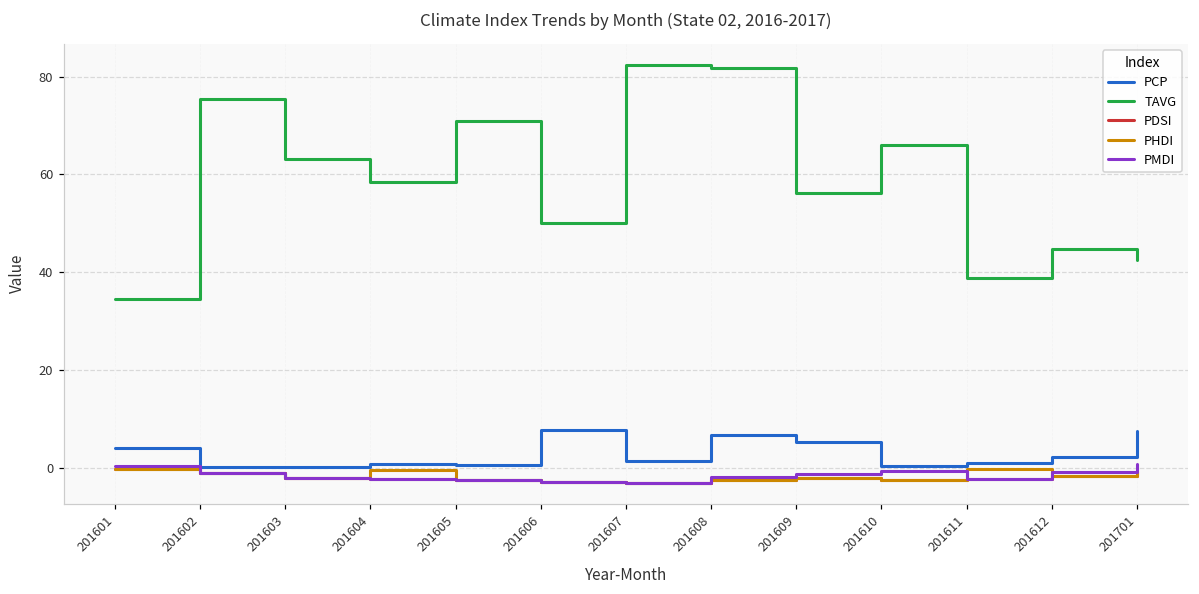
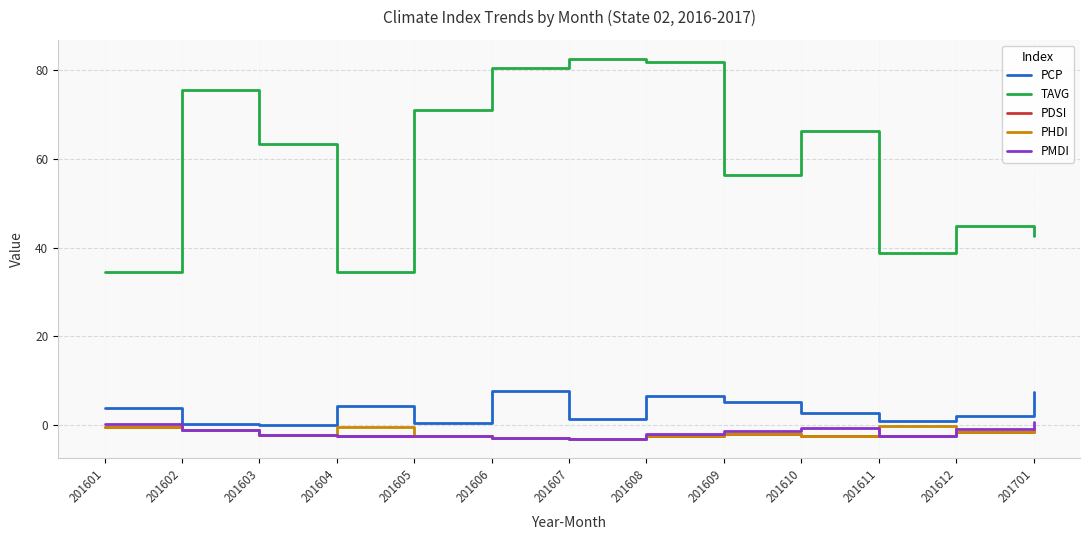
PCP, 201604: 1 -> 4
TAVG, 201604: 59 -> 35
TAVG, 201606: 50 -> 80
PCP, 201610: 0 -> 3
